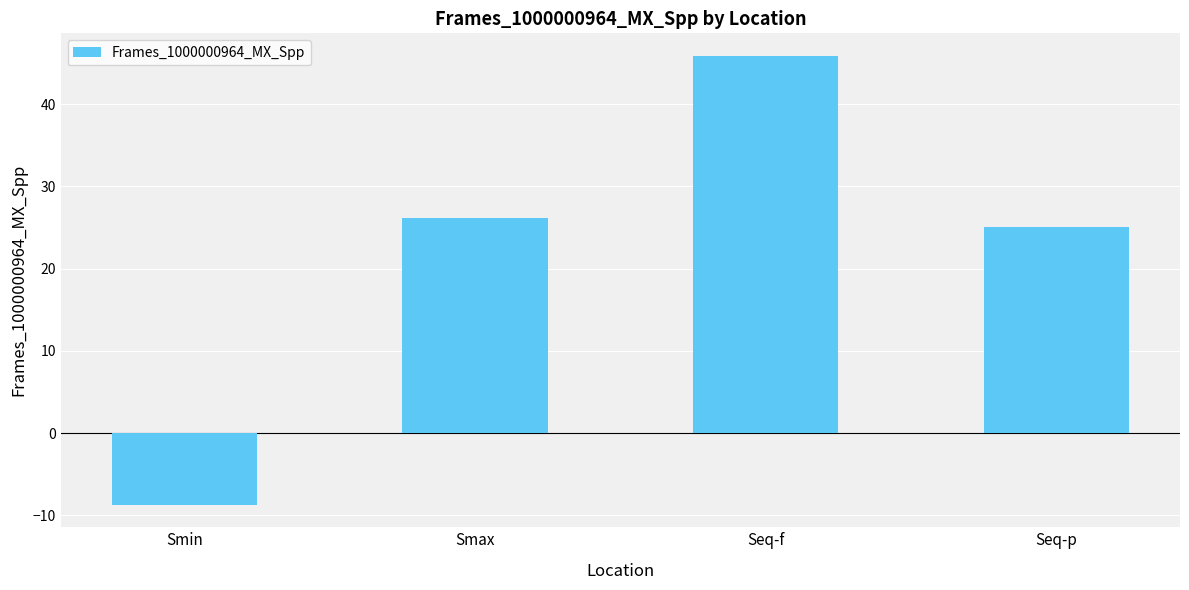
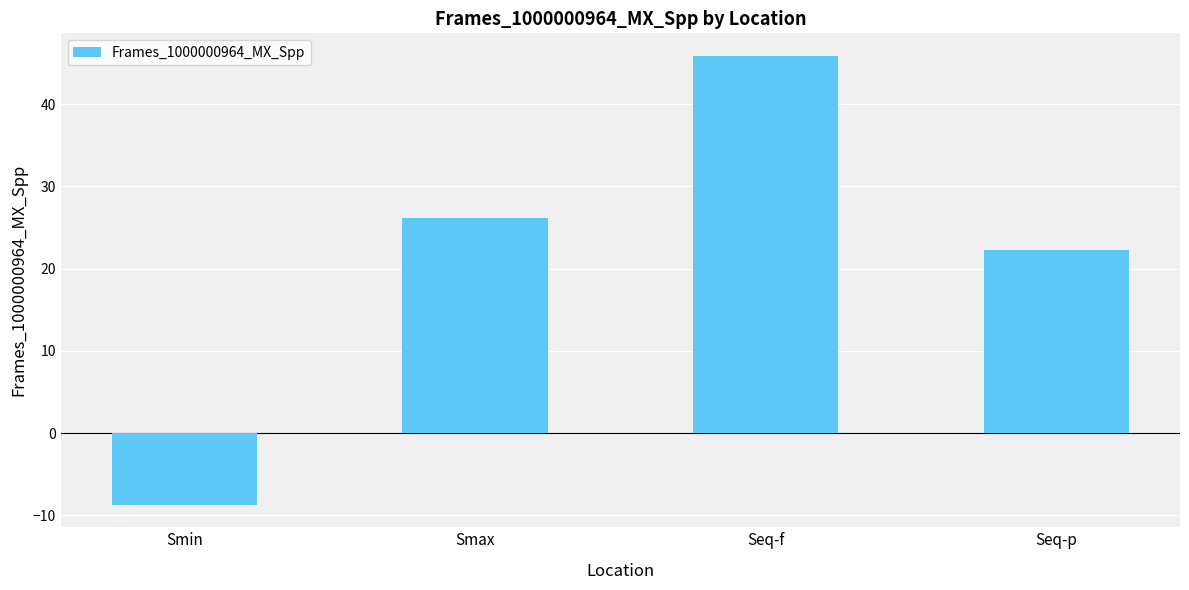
Seq-p: 25 -> 22
